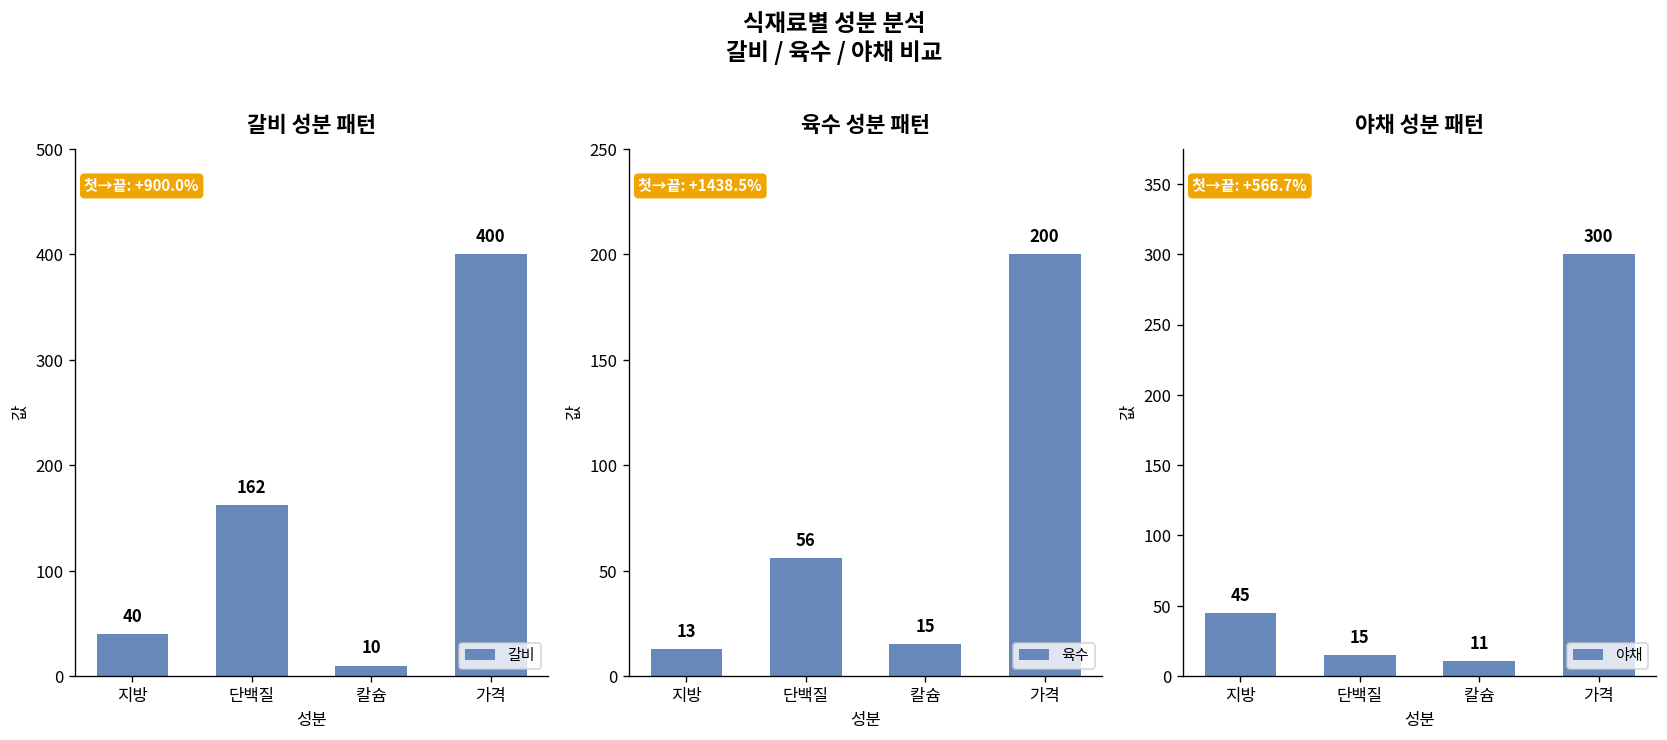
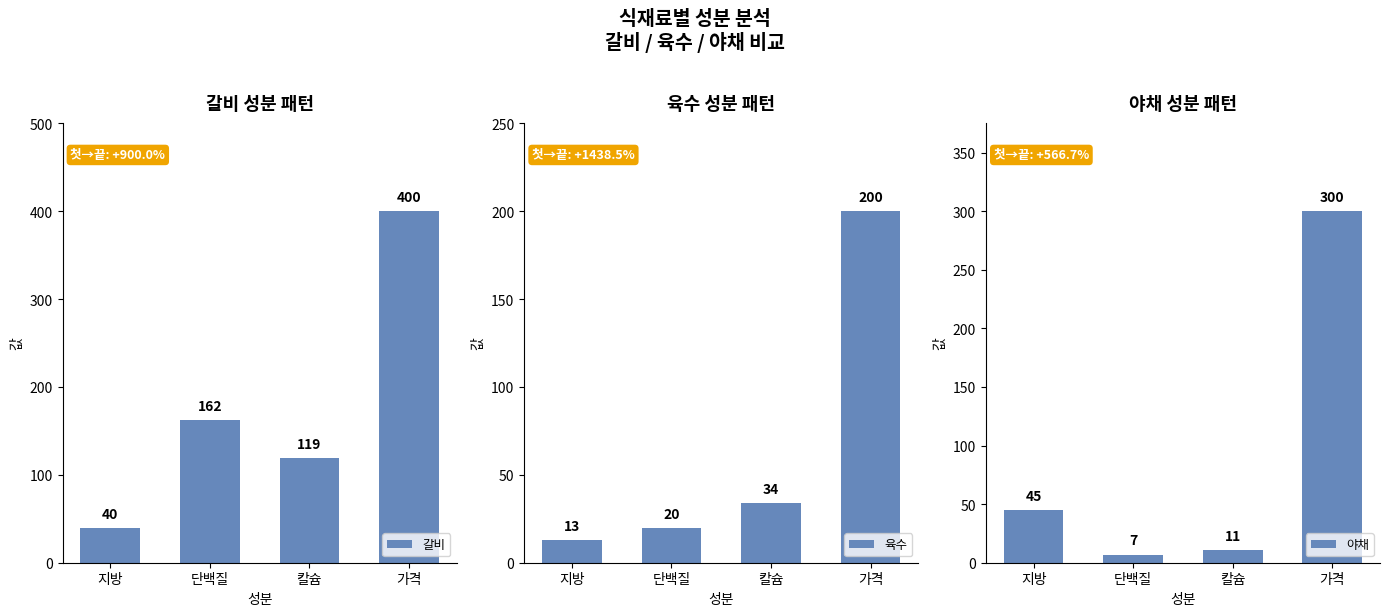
갈비 성분 패턴, 칼슘: 10 -> 119
육수 성분 패턴, 단백질: 56 -> 20
육수 성분 패턴, 칼슘: 15 -> 34
야채 성분 패턴, 단백질: 15 -> 7
